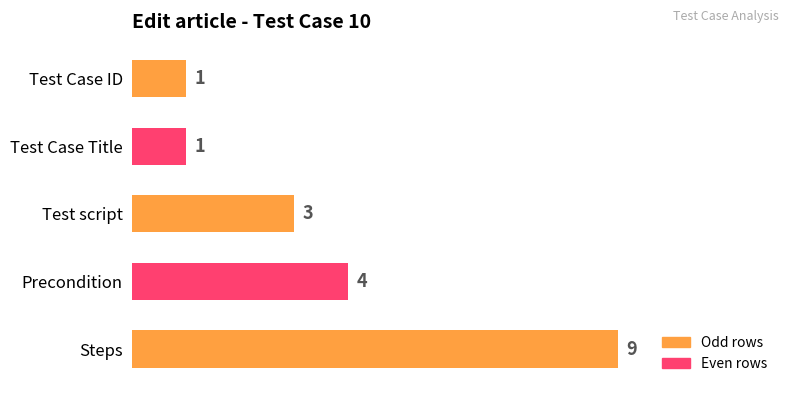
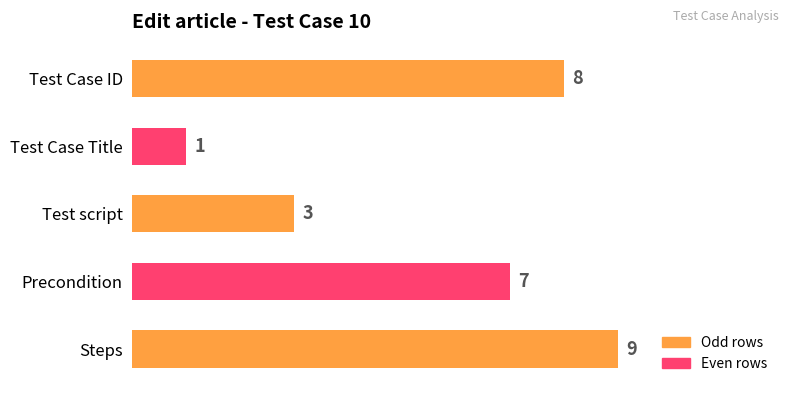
Test Case ID: 1 -> 8
Precondition: 4 -> 7
